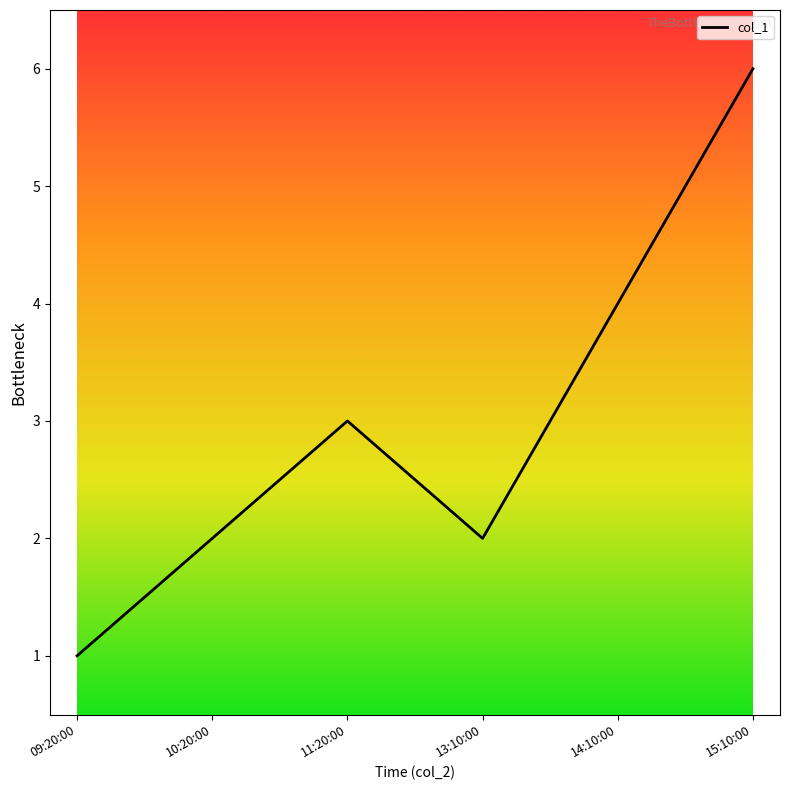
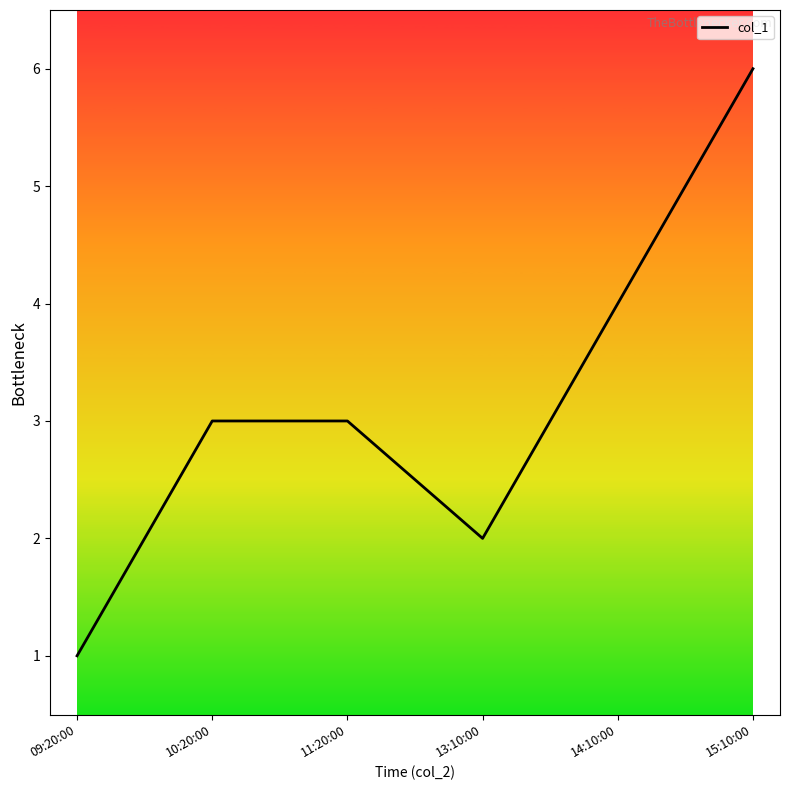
10:20:00: 2 -> 3
